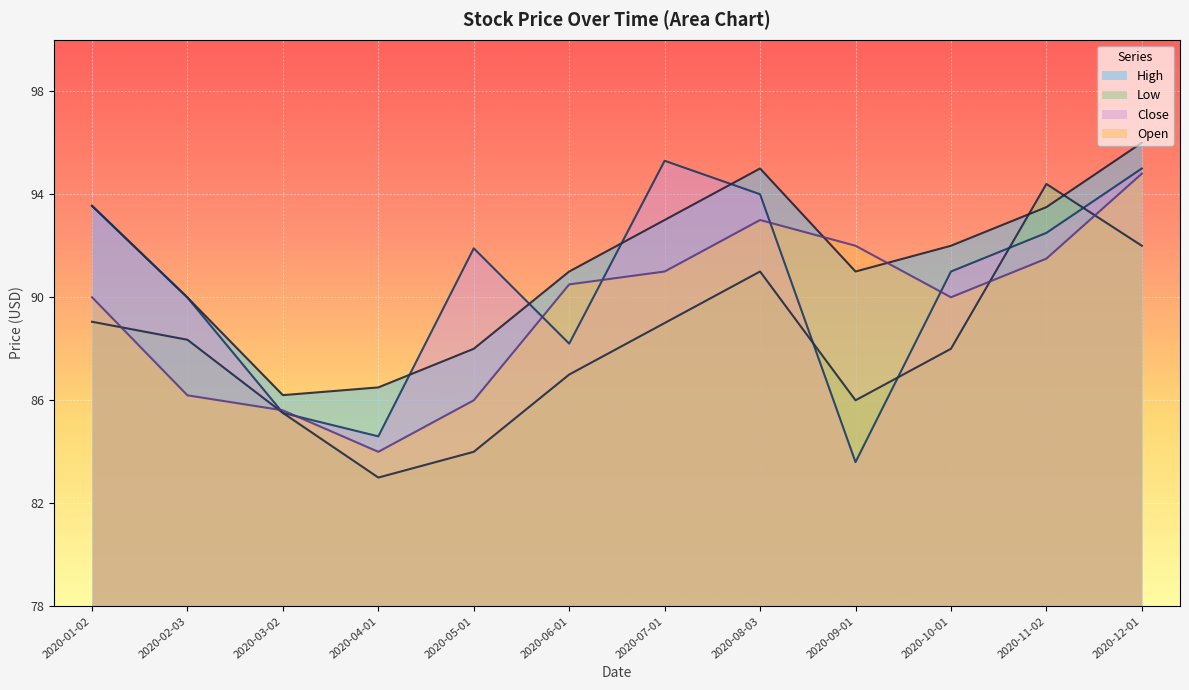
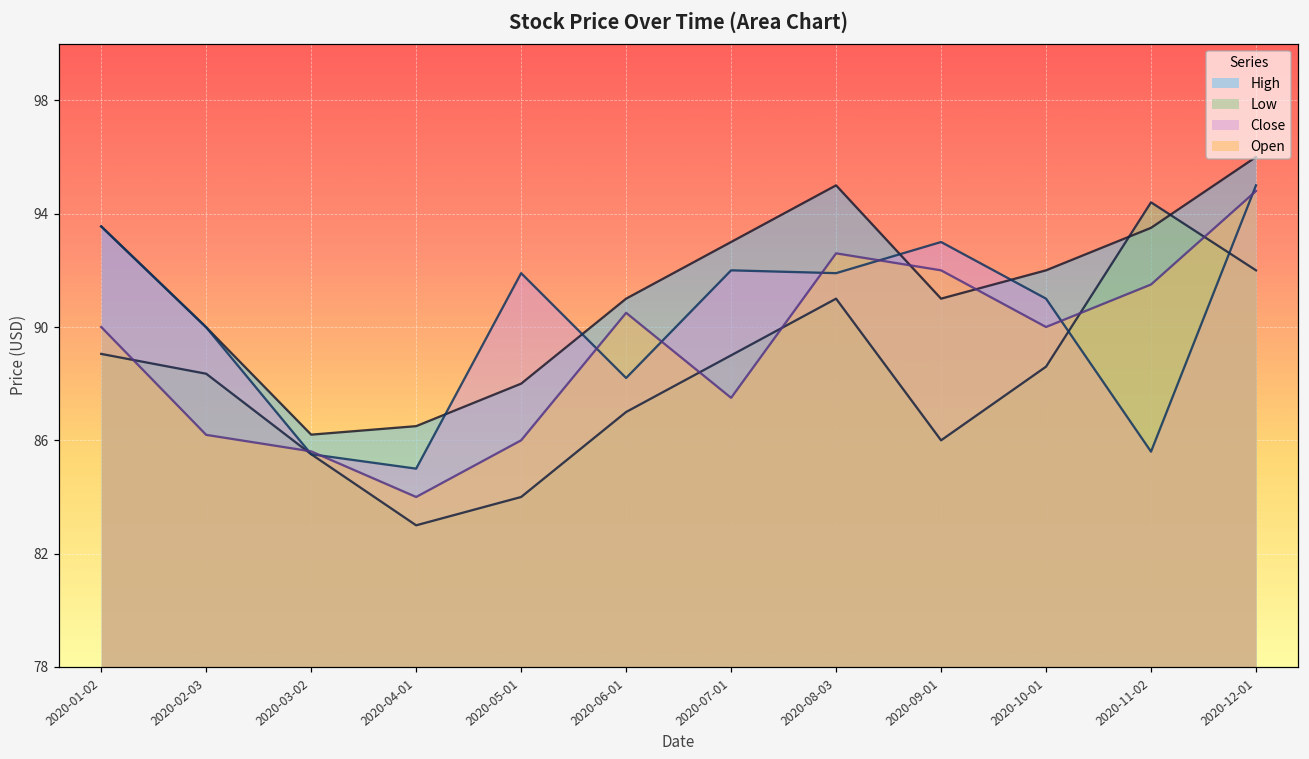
Close, 2020-04-01: 84.6 -> 85.0
Close, 2020-07-01: 95.3 -> 92.0
Open, 2020-07-01: 91.0 -> 87.5
Close, 2020-08-03: 94.0 -> 91.9
Open, 2020-08-03: 93.0 -> 92.6
Close, 2020-09-01: 83.6 -> 93.0
Low, 2020-10-01: 88.0 -> 88.6
Close, 2020-11-02: 92.5 -> 85.6
